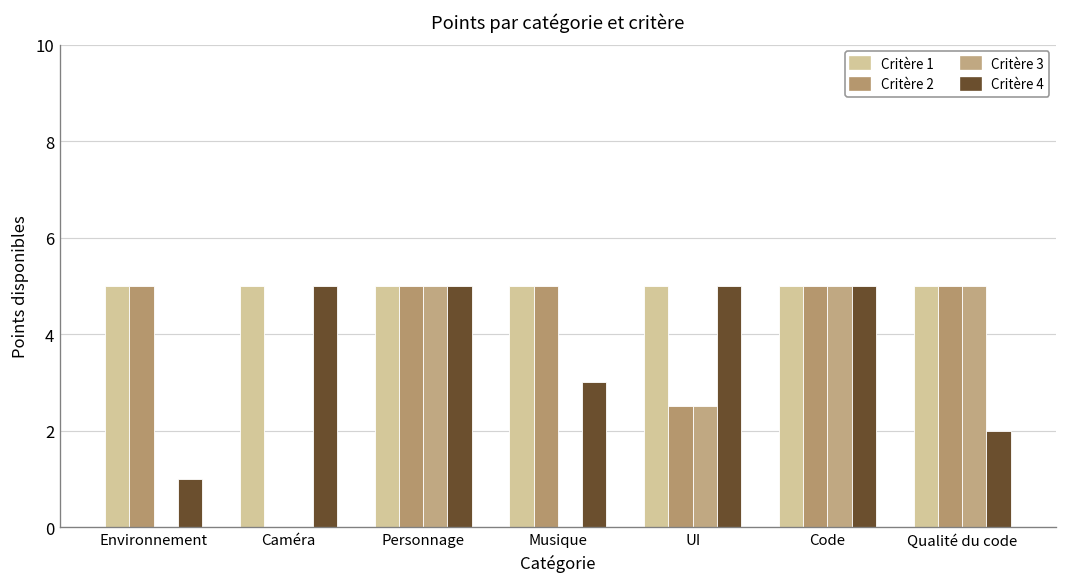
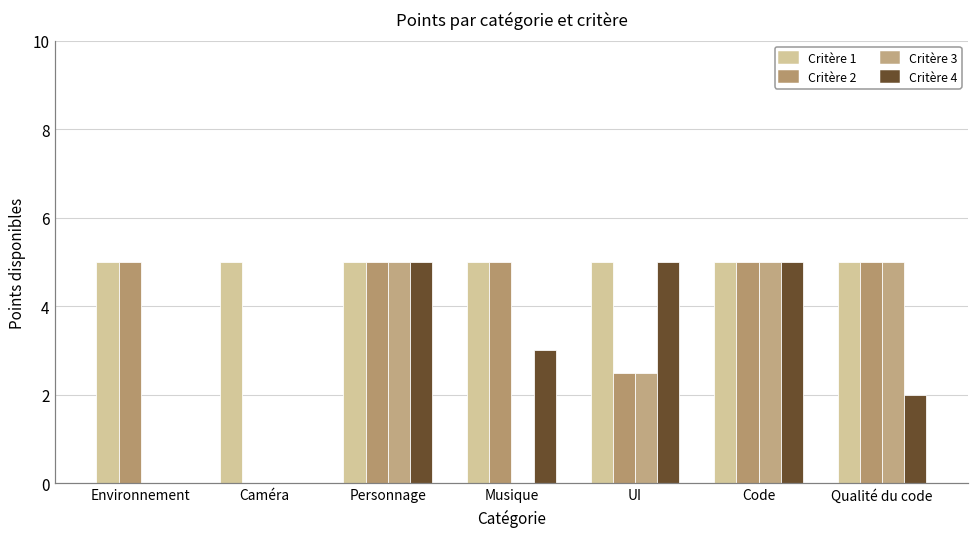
Critère 4, Environnement: 1 -> 0
Critère 4, Caméra: 5 -> 0
